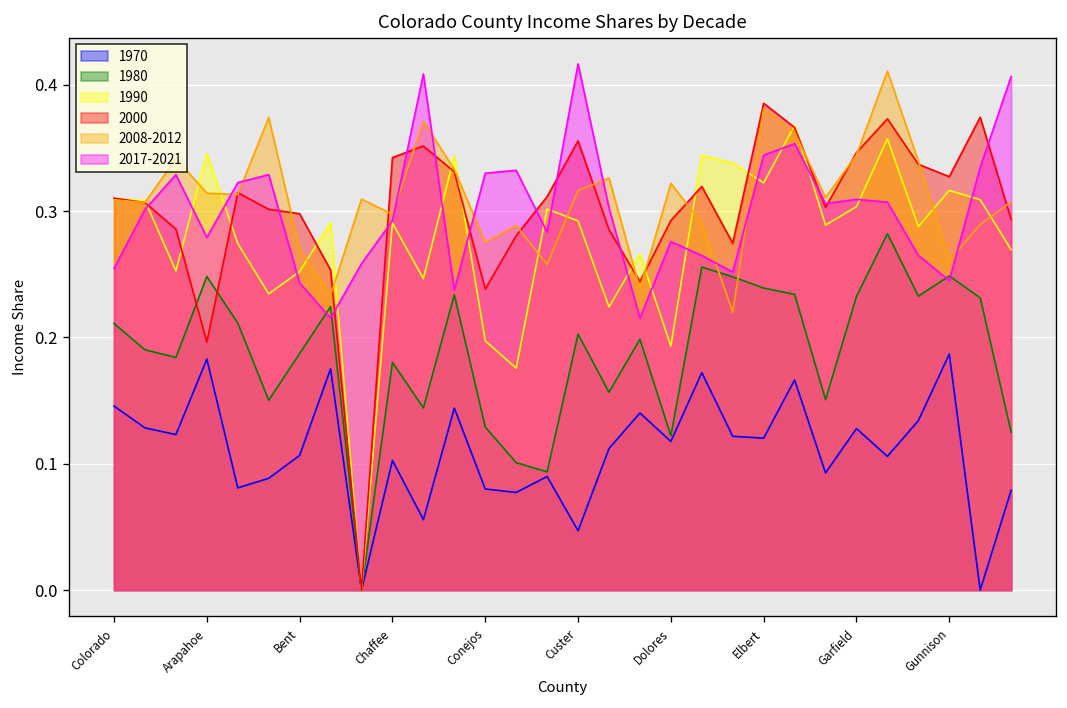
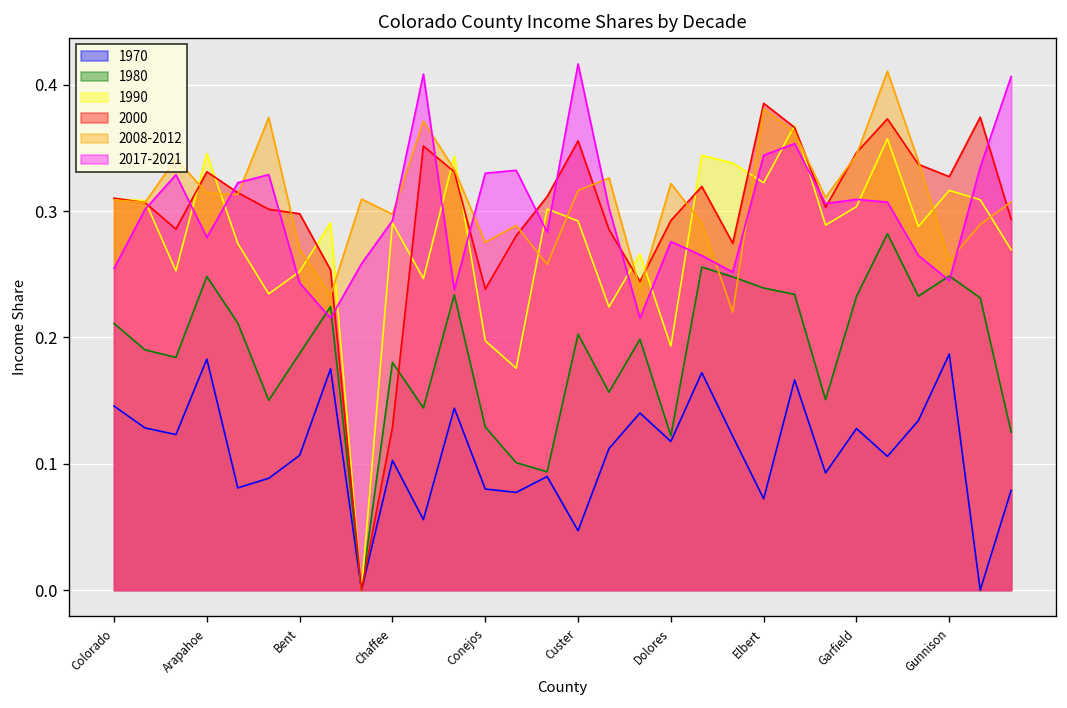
2000, Arapahoe: 0.196 -> 0.331
2000, Chaffee: 0.342 -> 0.129
1970, Elbert: 0.120 -> 0.072
